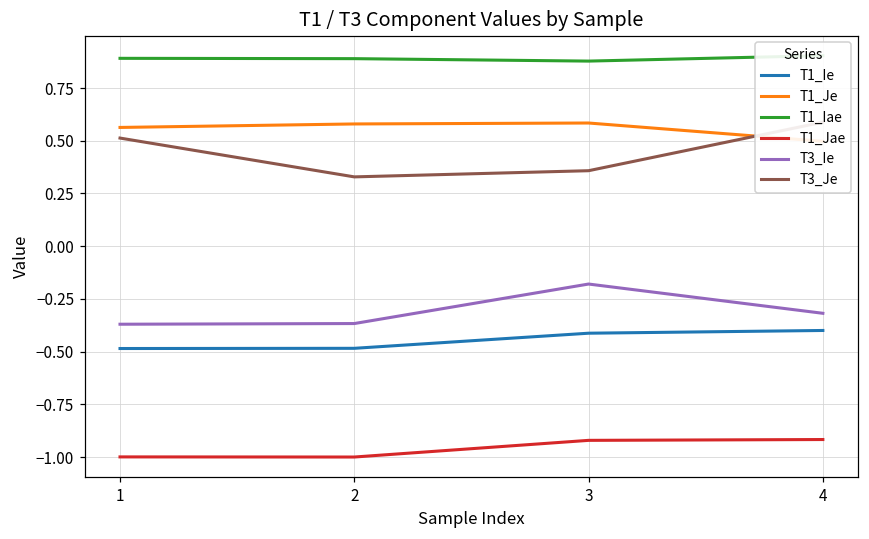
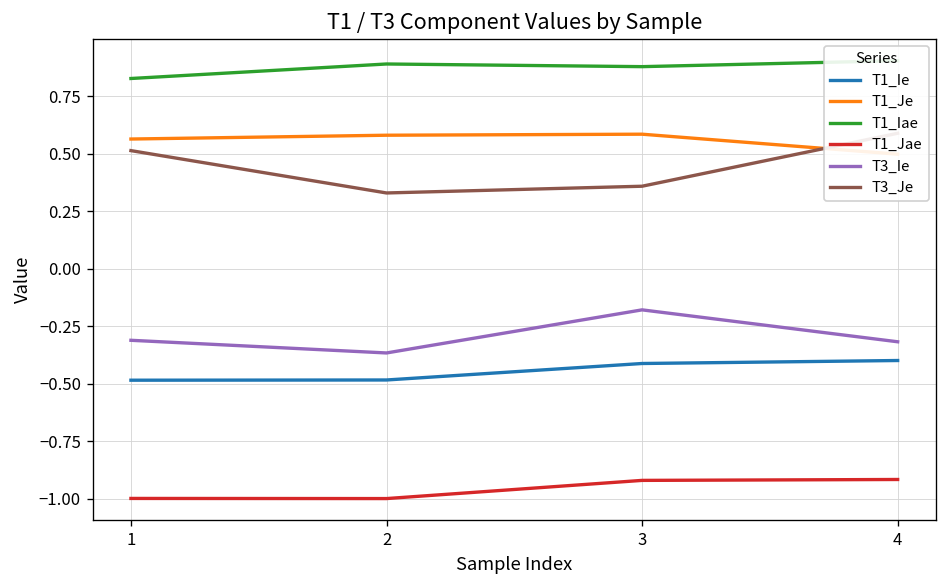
T1_Iae, 1: 0.89 -> 0.83
T3_Ie, 1: -0.37 -> -0.31
